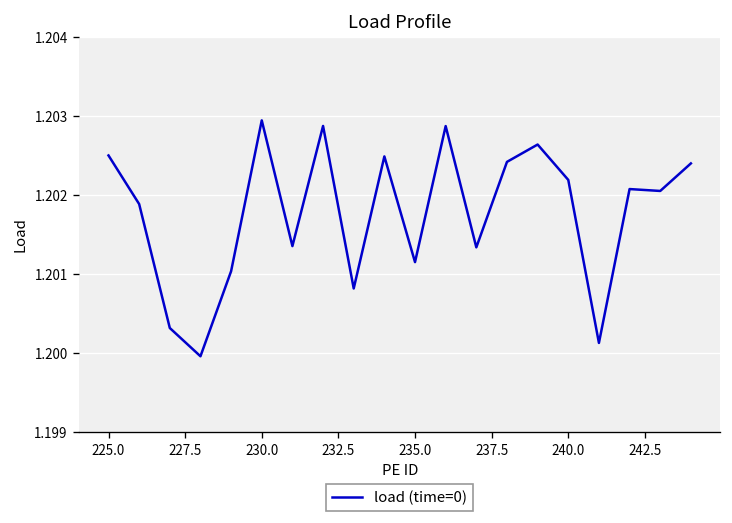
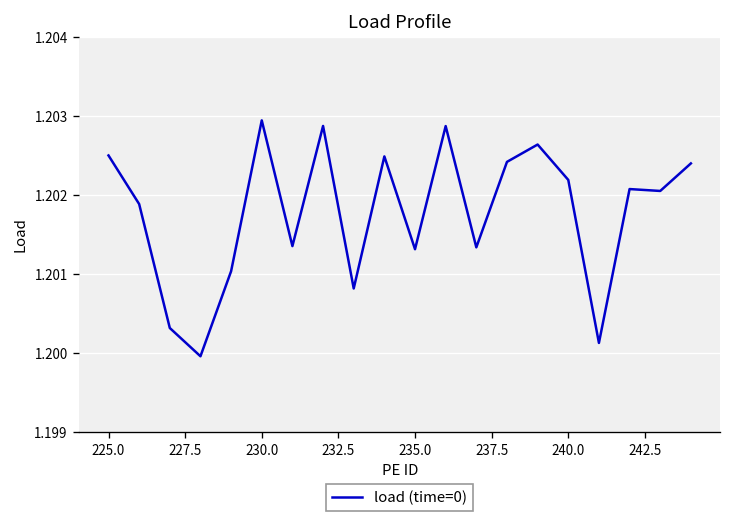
235.0: 1.2012 -> 1.2013
